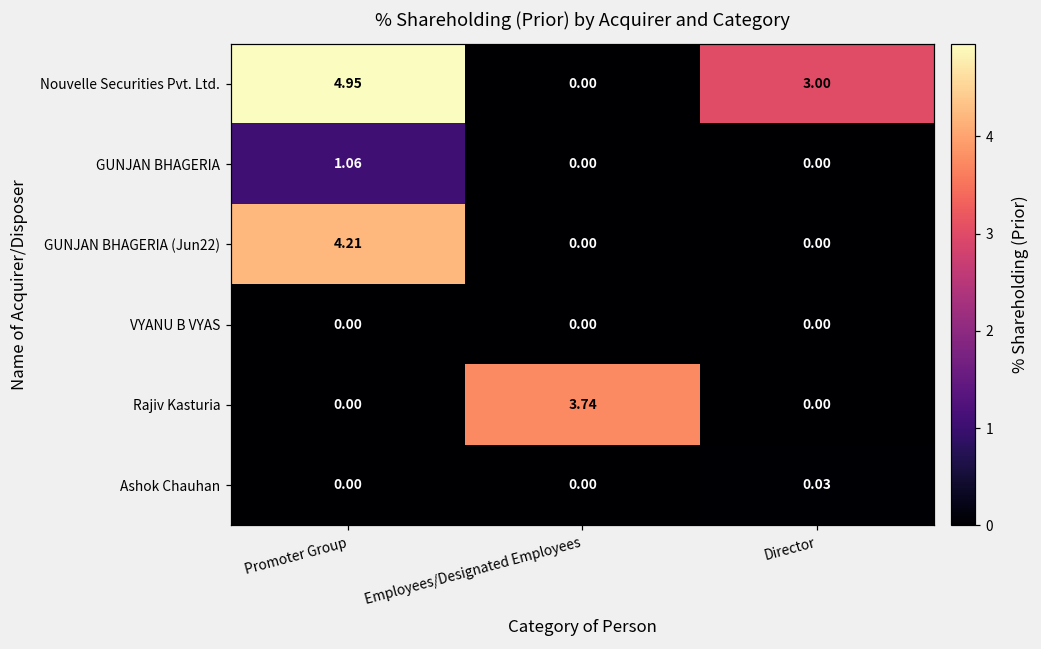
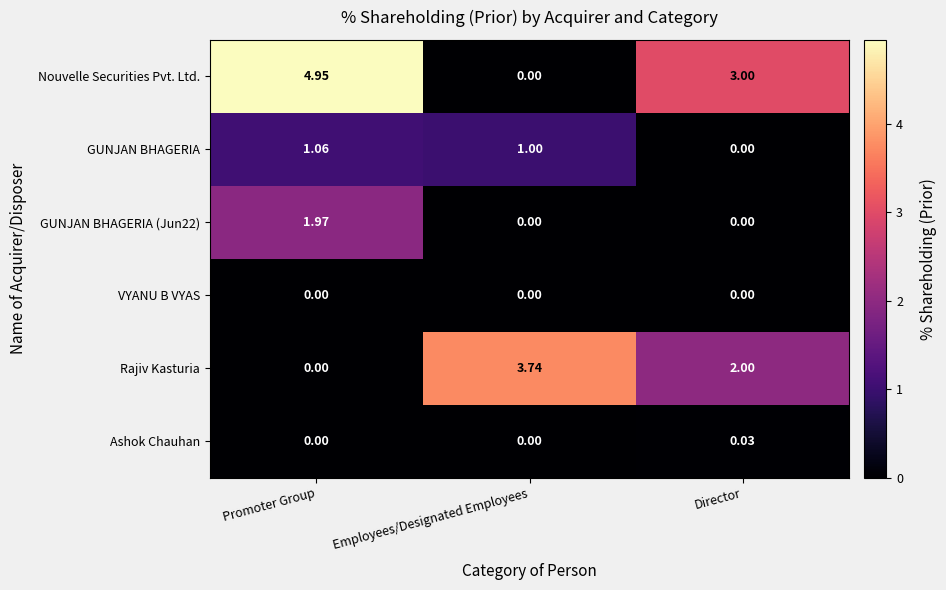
GUNJAN BHAGERIA, Employees/Designated Employees: 0.00 -> 1.00
GUNJAN BHAGERIA (Jun22), Promoter Group: 4.21 -> 1.97
Rajiv Kasturia, Director: 0.00 -> 2.00
